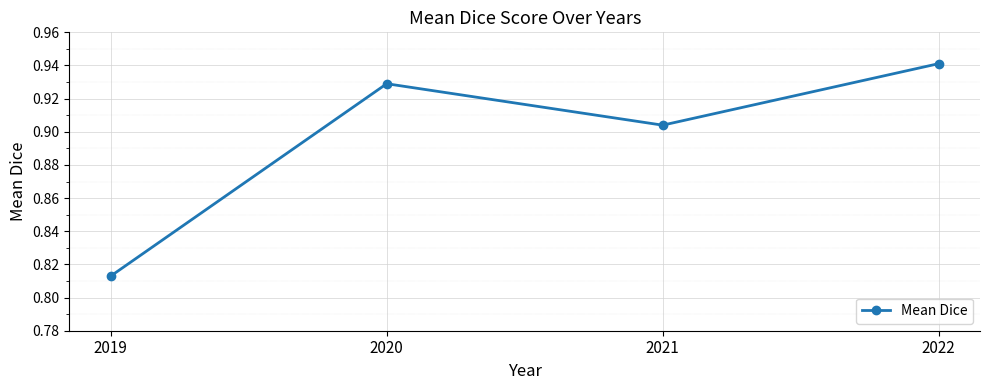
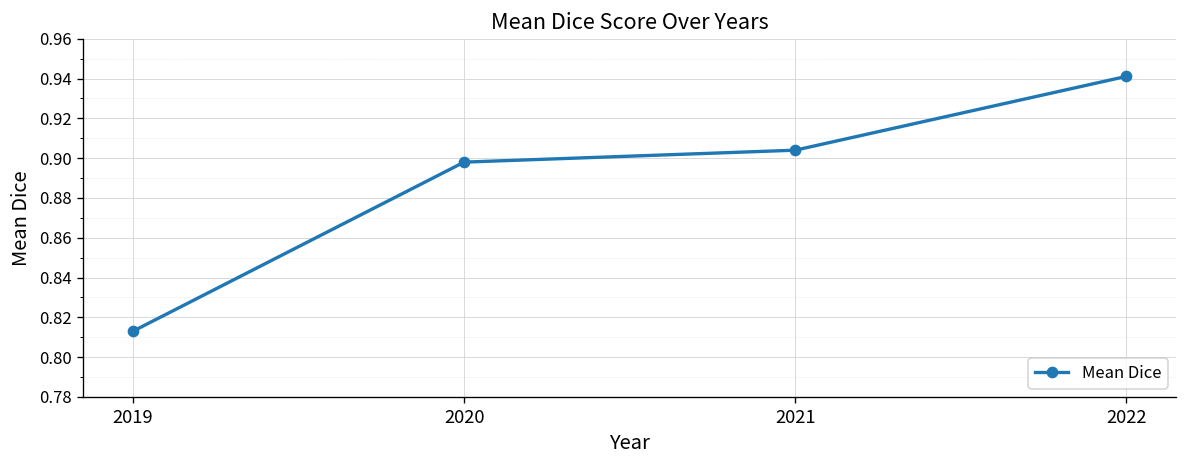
2020: 0.929 -> 0.898
